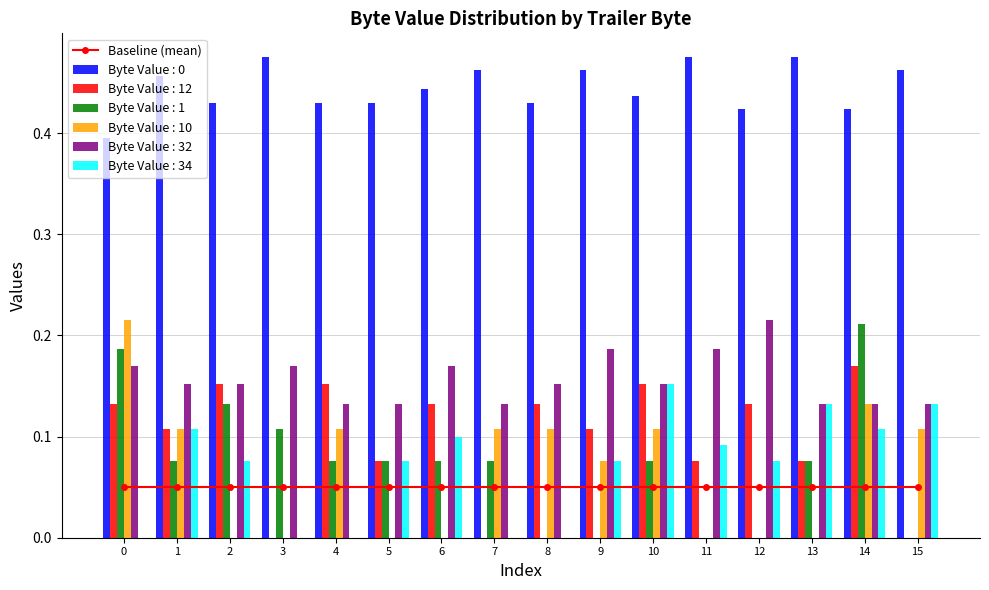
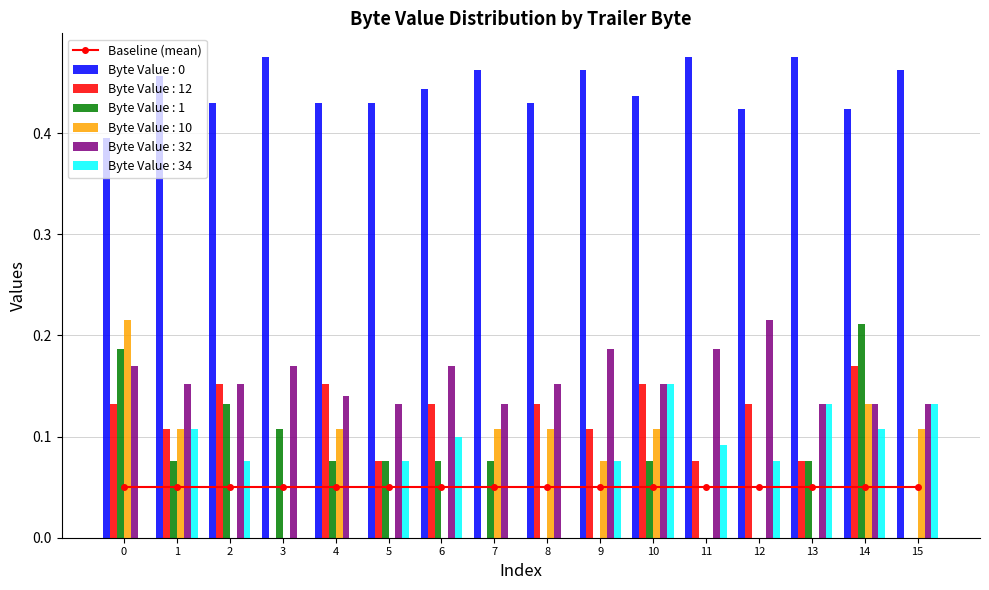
Byte Value : 32, 4: 0.132 -> 0.140
